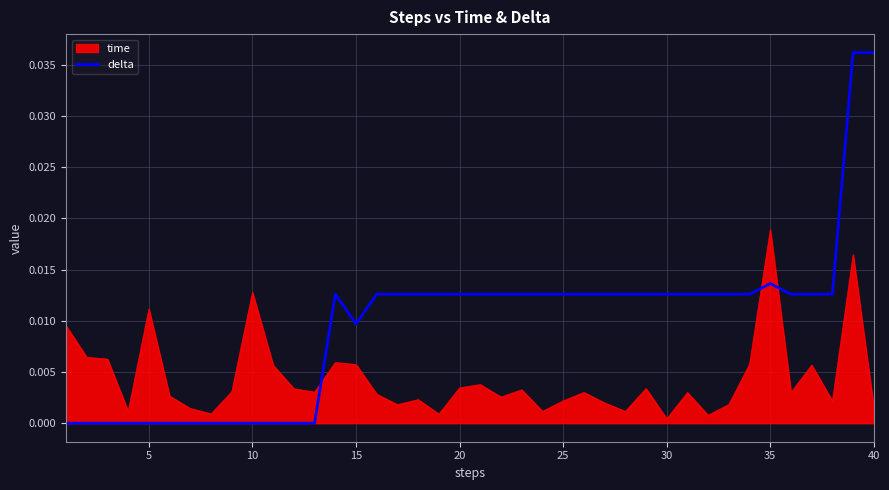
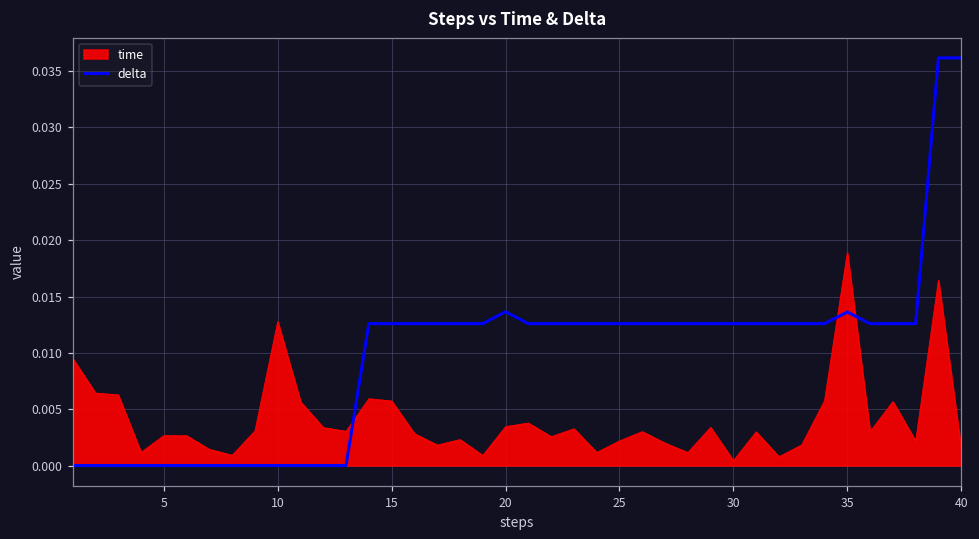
time, 5: 0.0112 -> 0.0027
delta, 15: 0.0097 -> 0.0126
delta, 20: 0.0126 -> 0.0136
